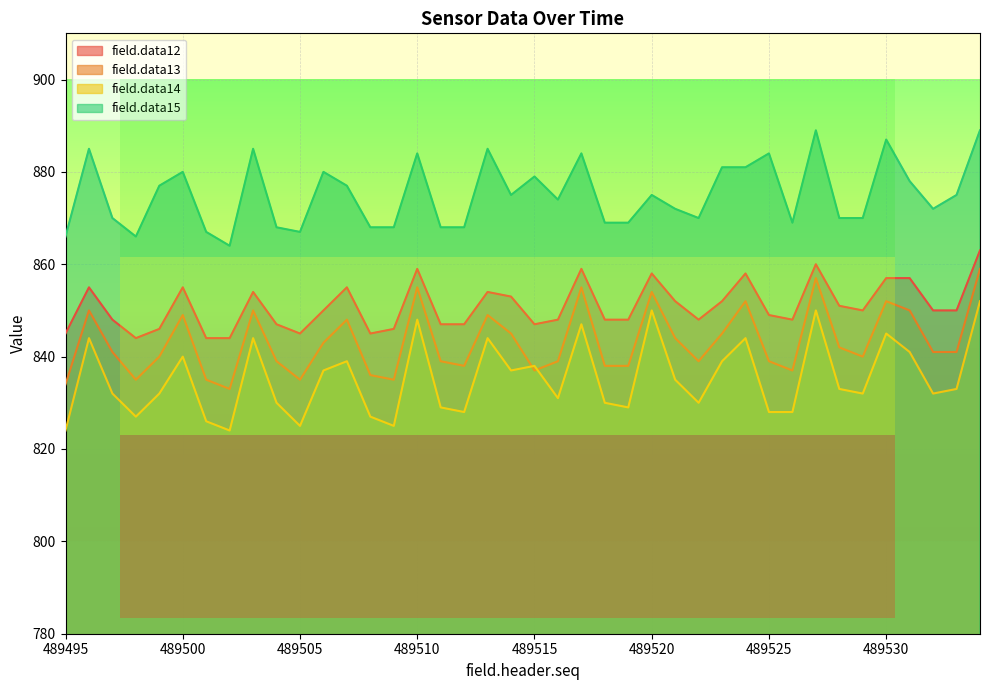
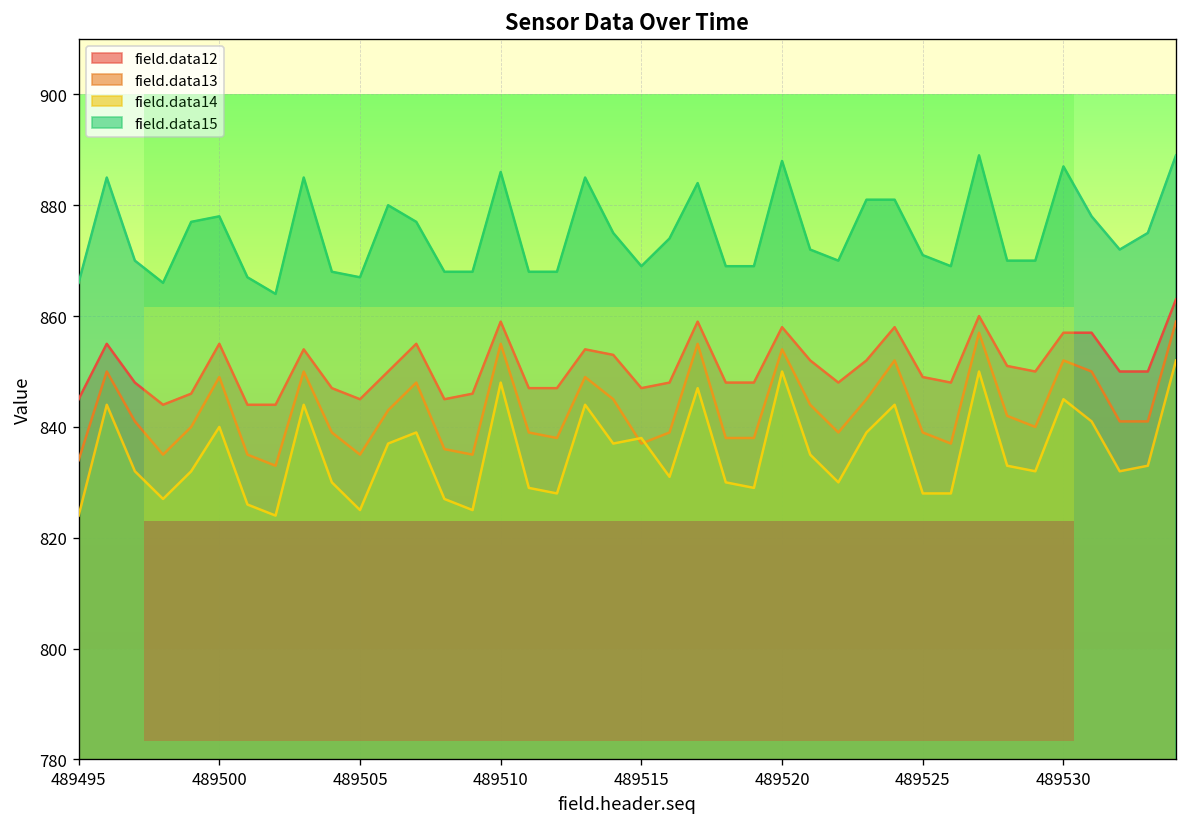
field.data15, 489500: 880 -> 878
field.data15, 489510: 884 -> 886
field.data15, 489515: 879 -> 869
field.data15, 489520: 875 -> 888
field.data15, 489525: 884 -> 871
